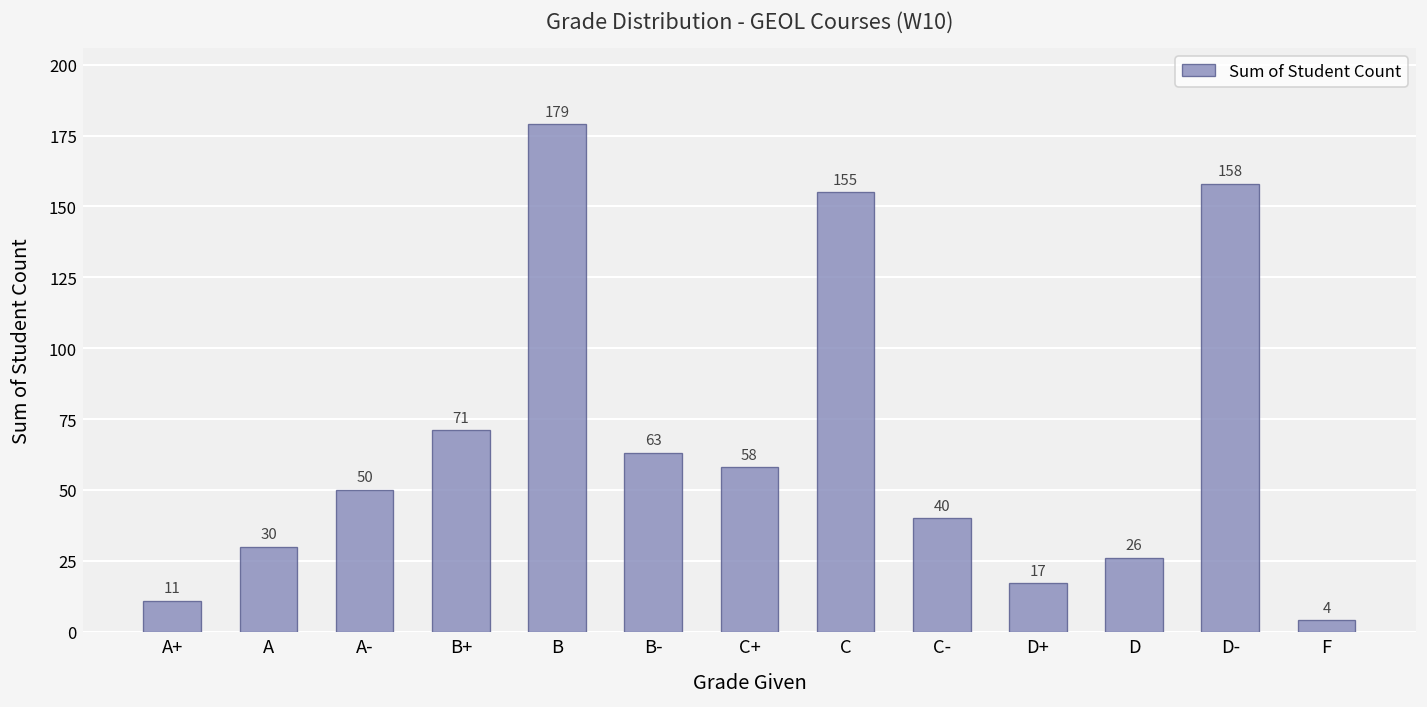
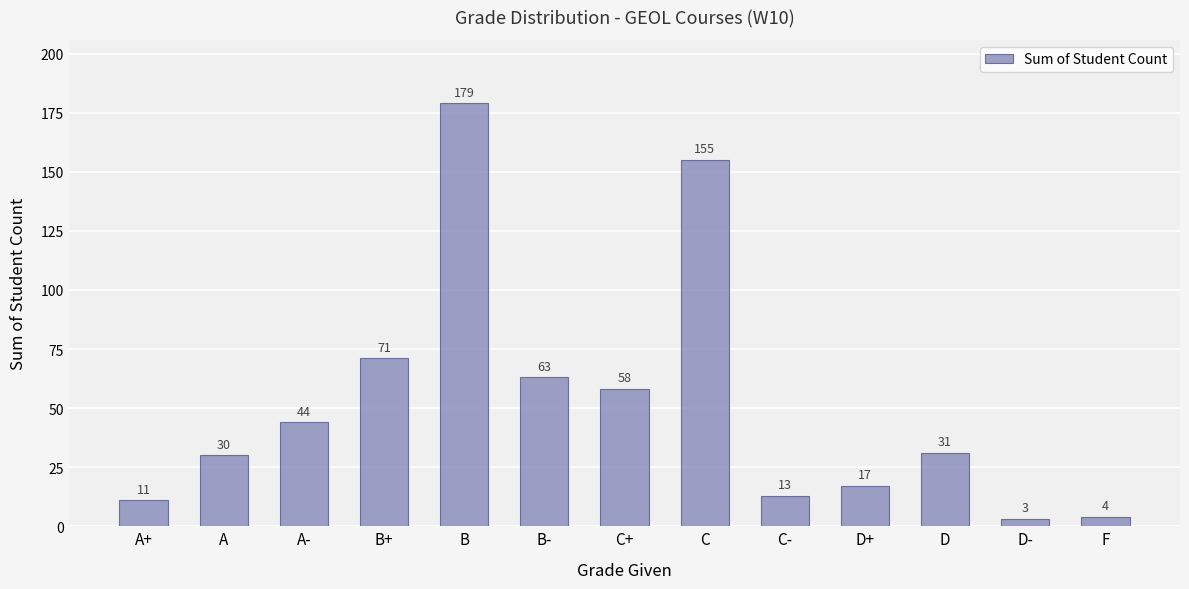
A-: 50 -> 44
C-: 40 -> 13
D: 26 -> 31
D-: 158 -> 3
